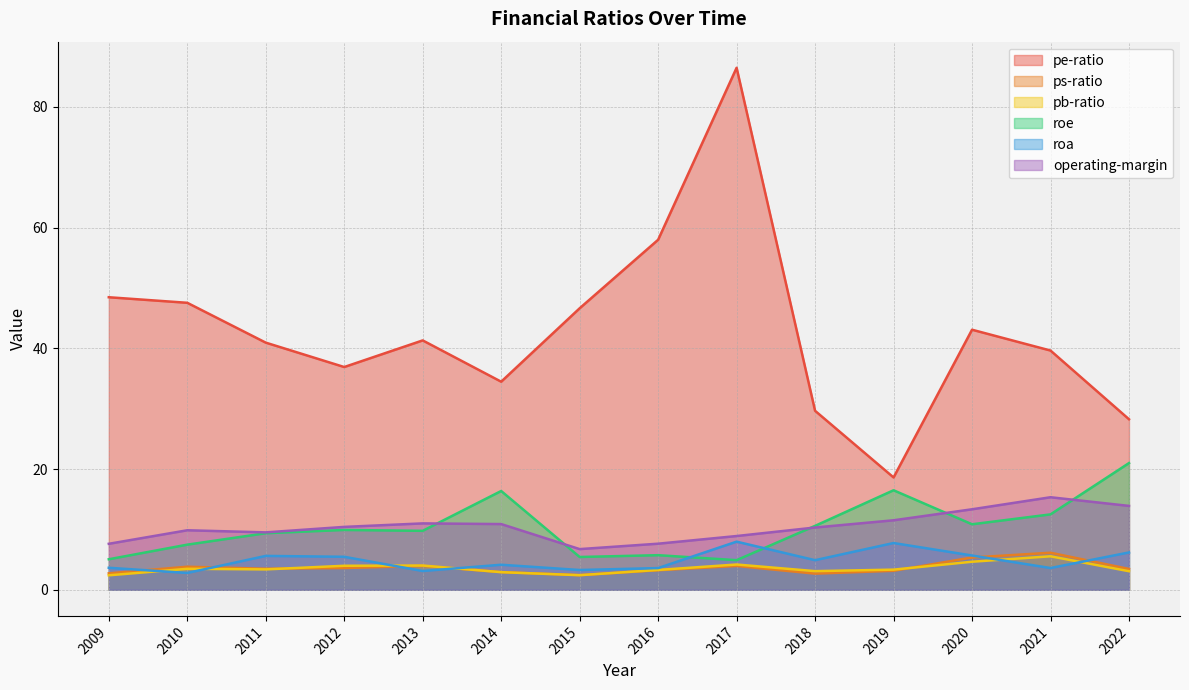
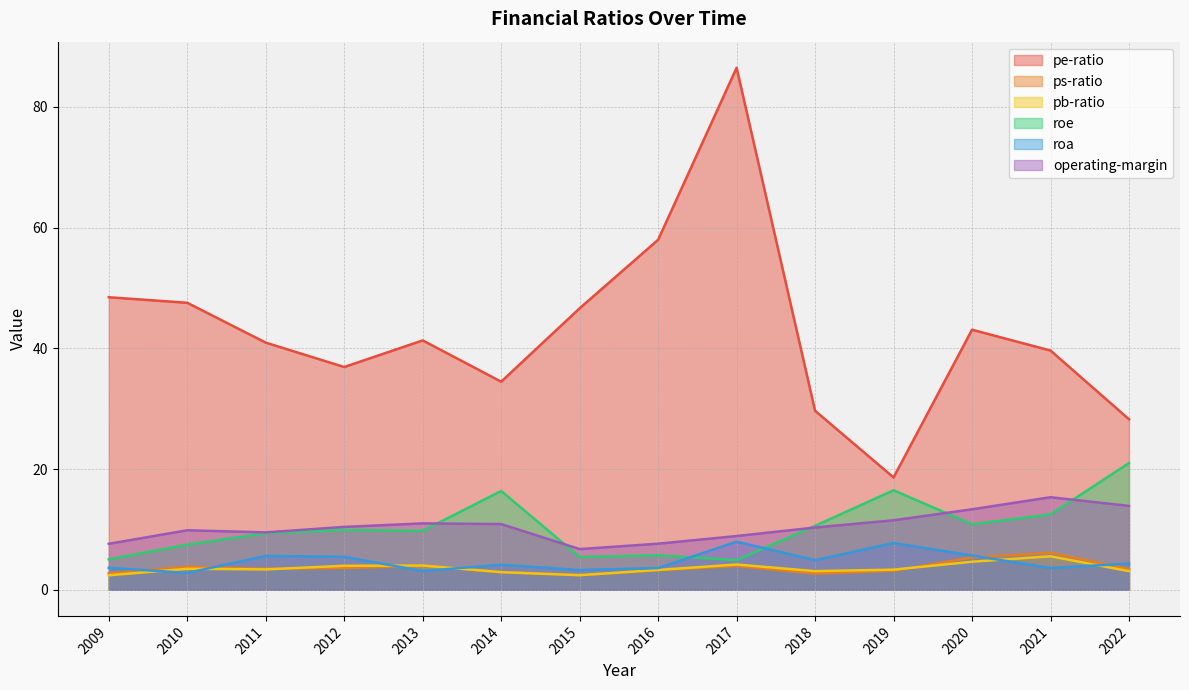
roa, 2022: 6 -> 4
